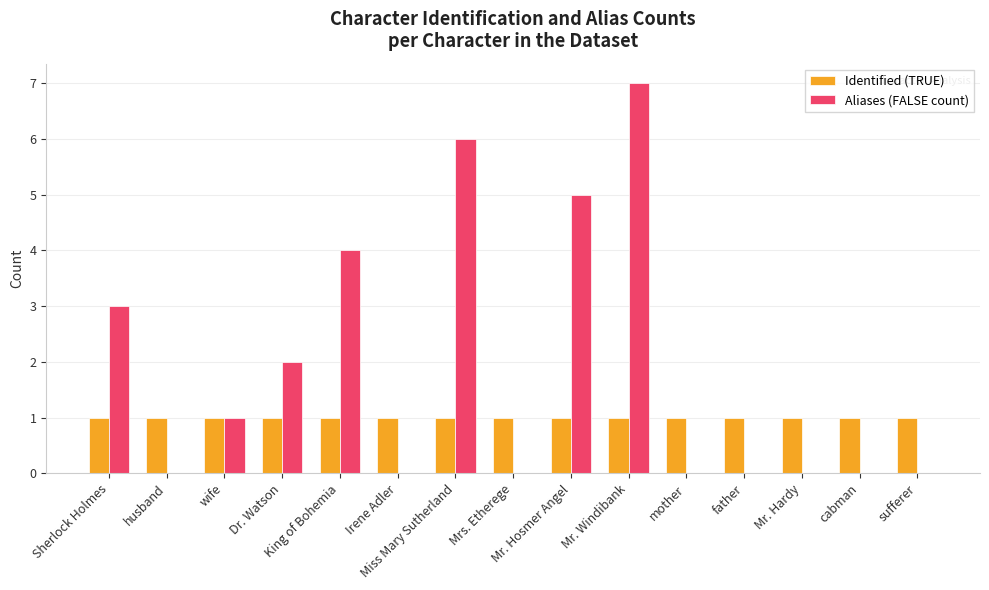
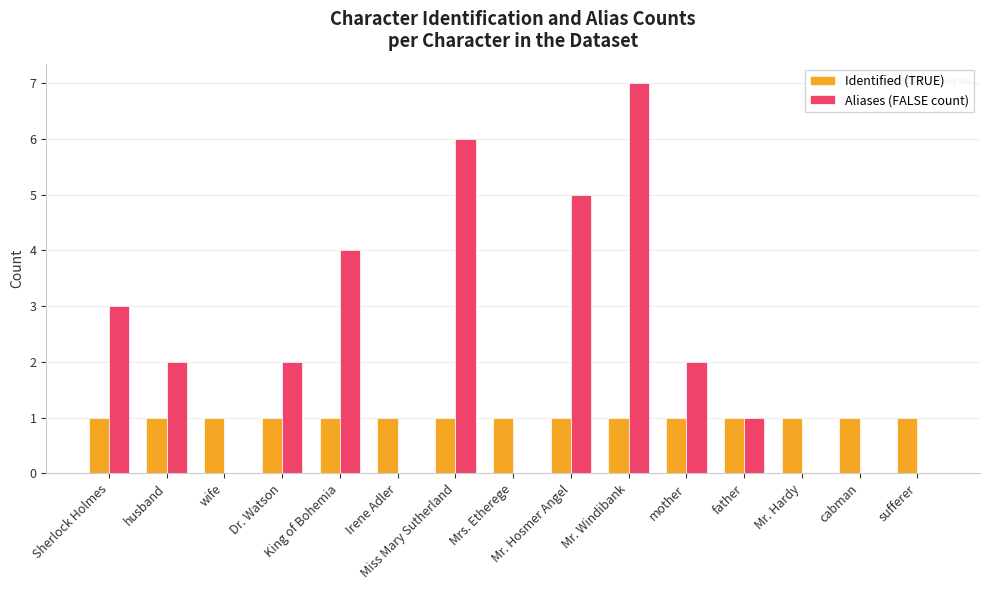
Aliases (FALSE count), husband: 0 -> 2
Aliases (FALSE count), wife: 1 -> 0
Aliases (FALSE count), mother: 0 -> 2
Aliases (FALSE count), father: 0 -> 1
